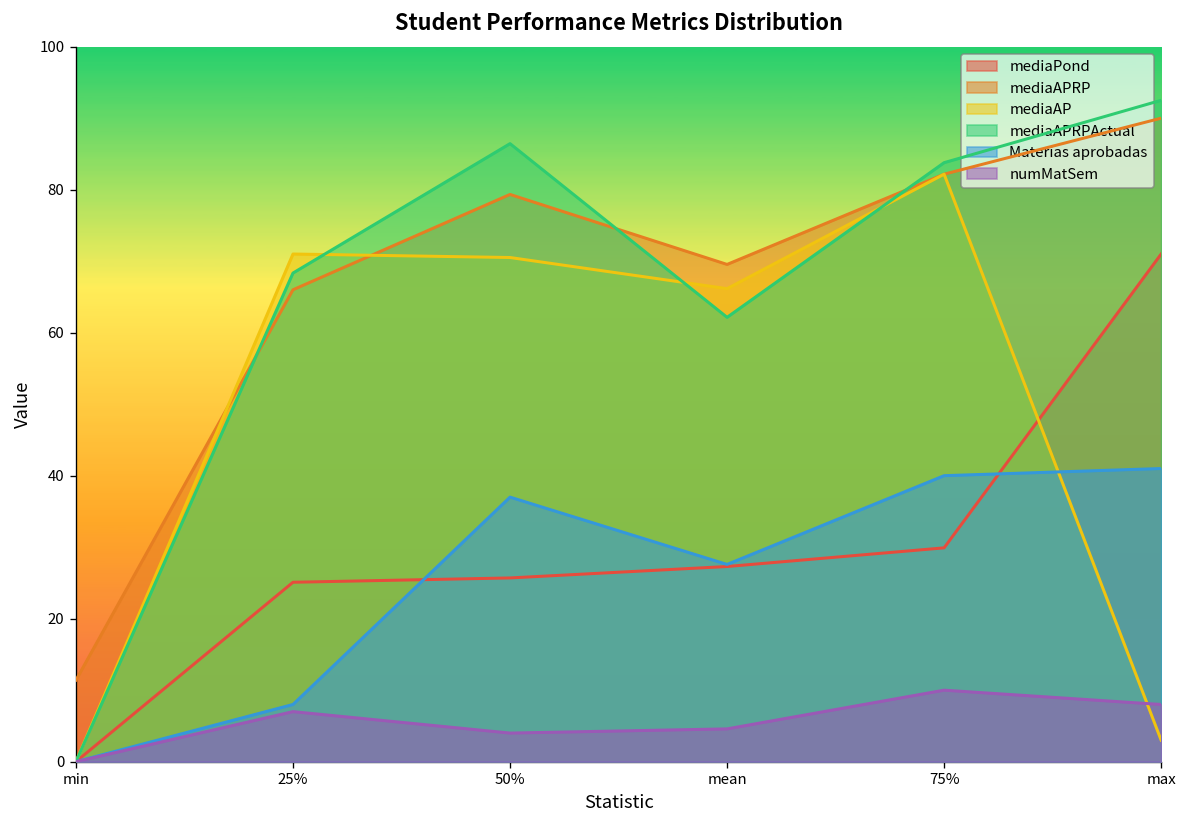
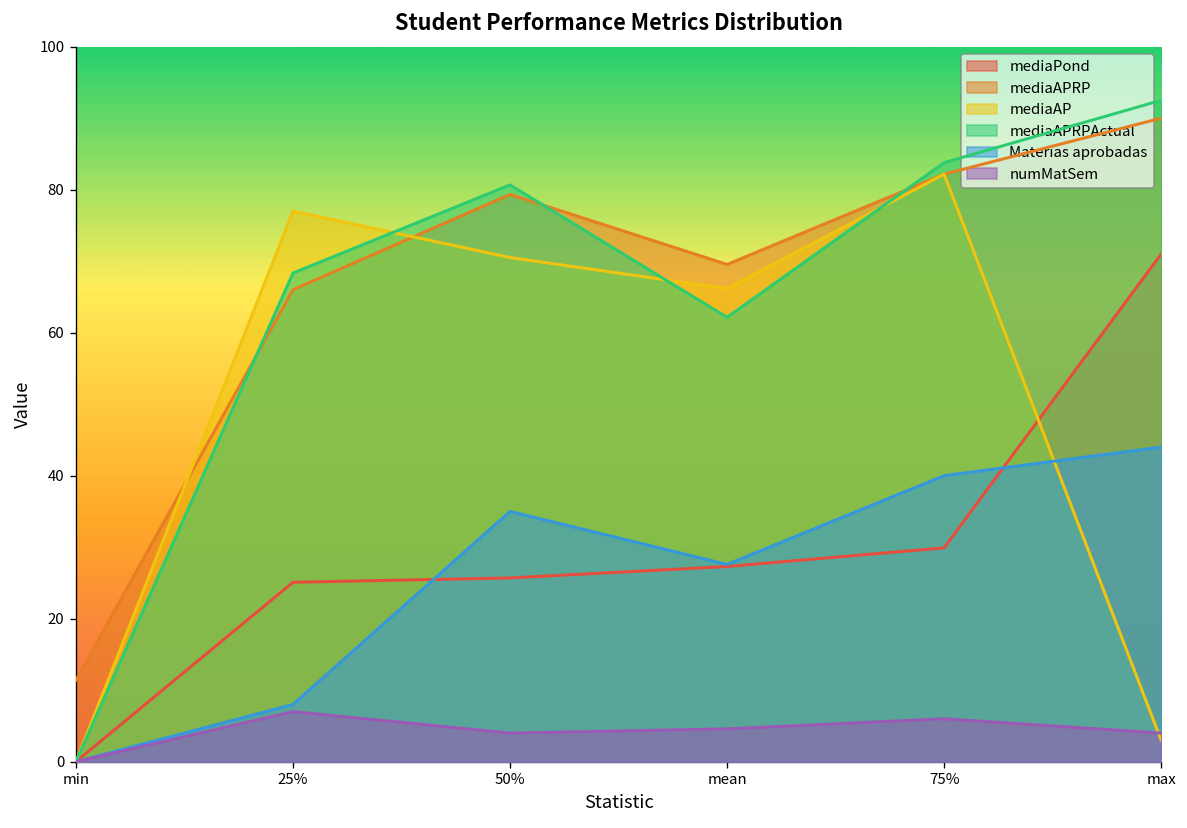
mediaAP, 25%: 71 -> 77
mediaAPRPActual, 50%: 86 -> 81
Materias aprobadas, 50%: 37 -> 35
numMatSem, 75%: 10 -> 6
Materias aprobadas, max: 41 -> 44
numMatSem, max: 8 -> 4
